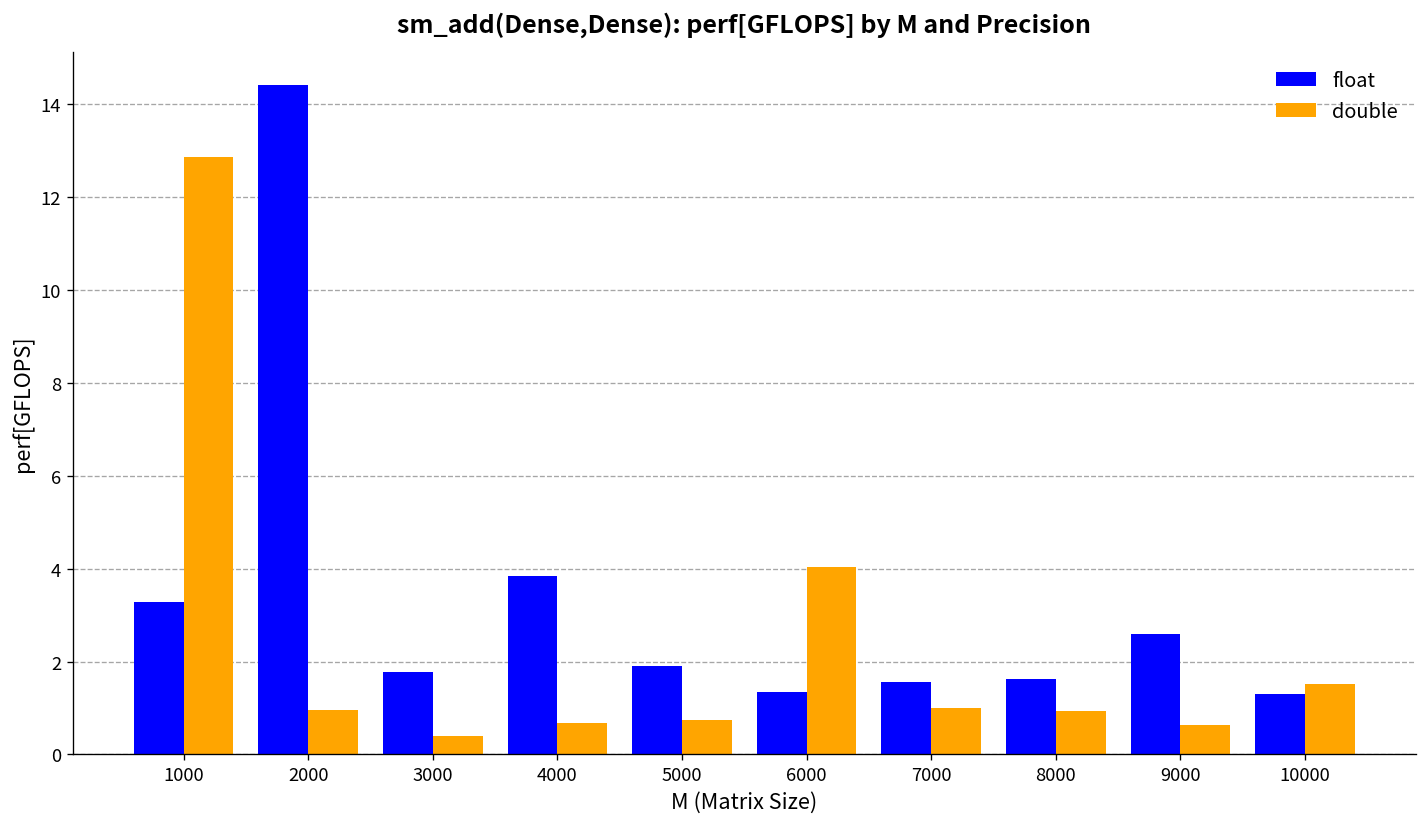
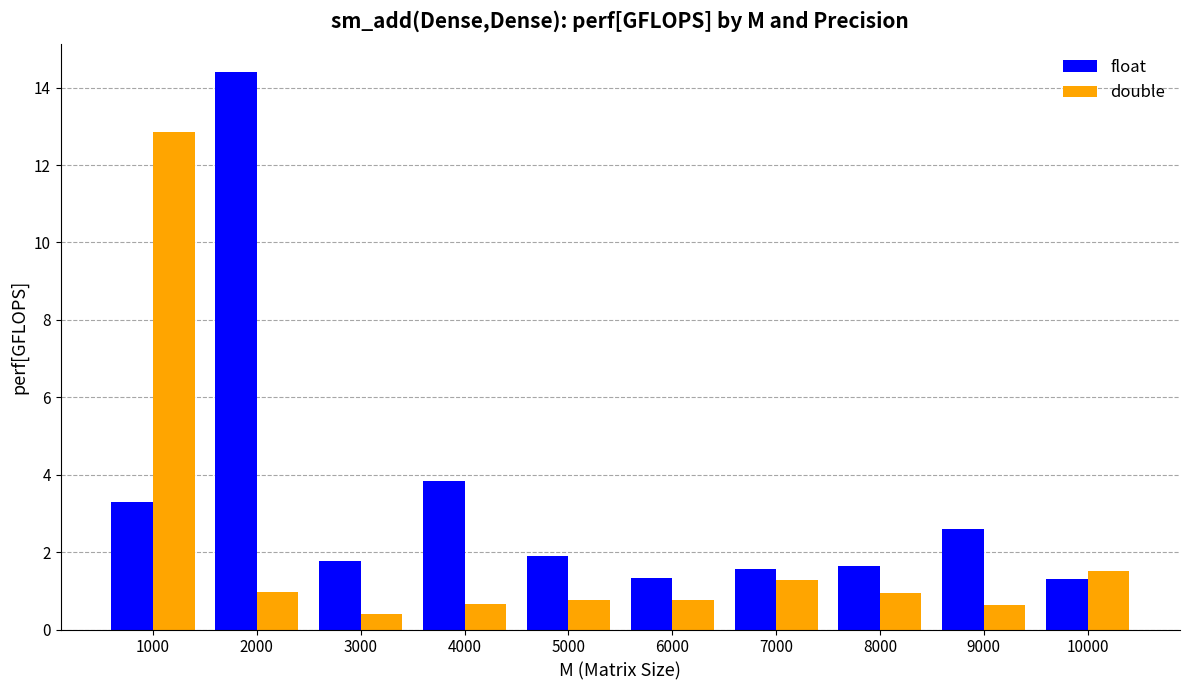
double, 6000: 4.0 -> 0.8
double, 7000: 1.0 -> 1.3
